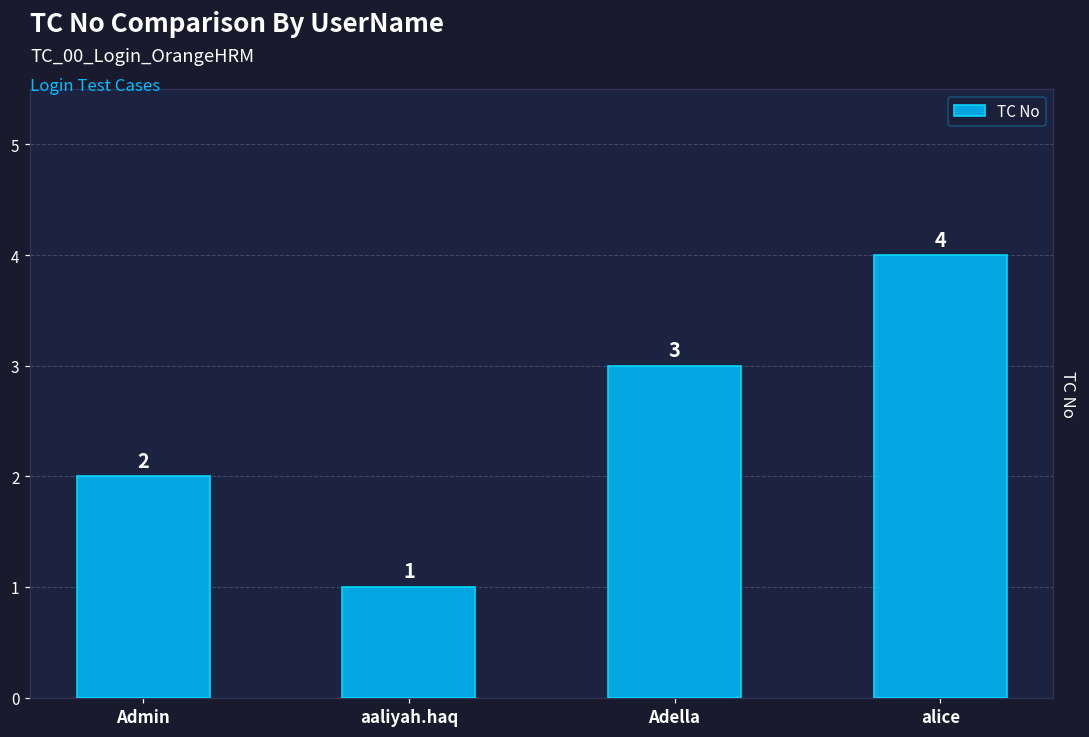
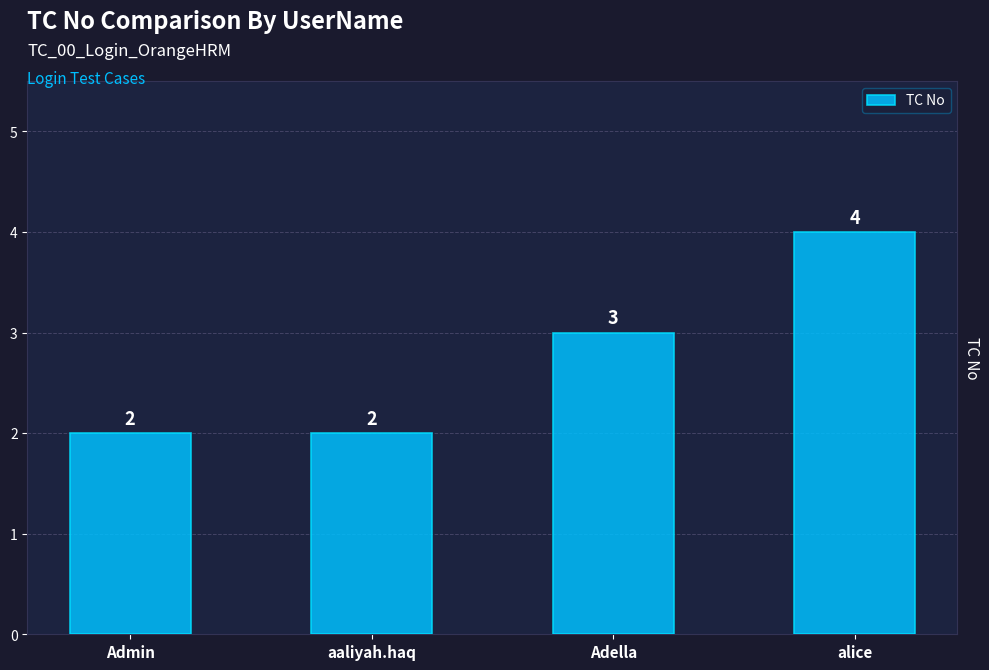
aaliyah.haq: 1 -> 2
